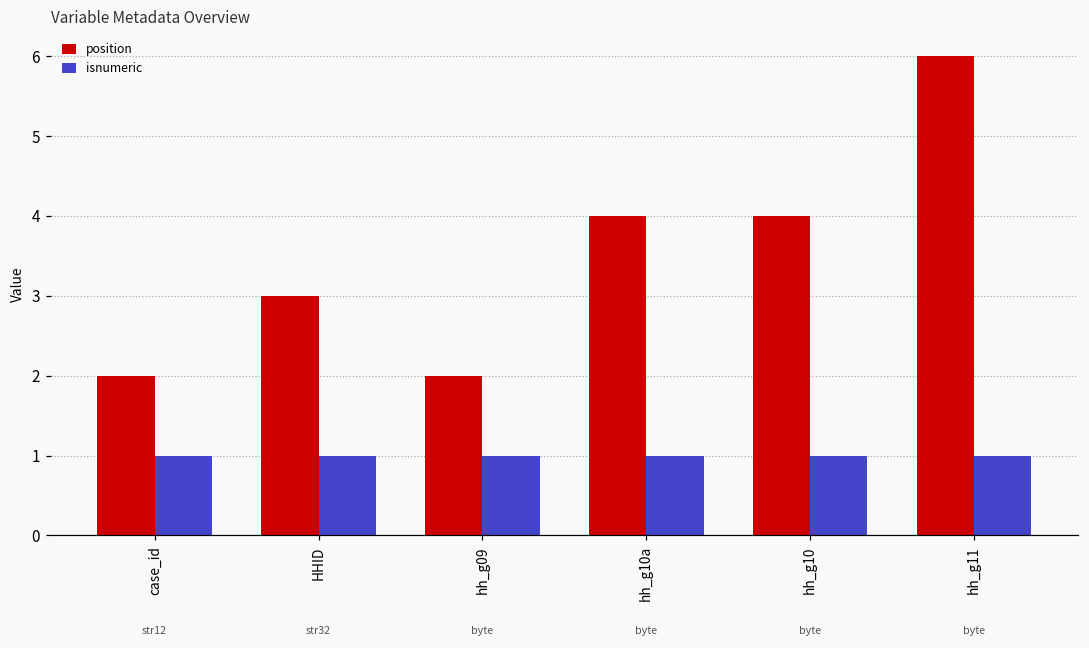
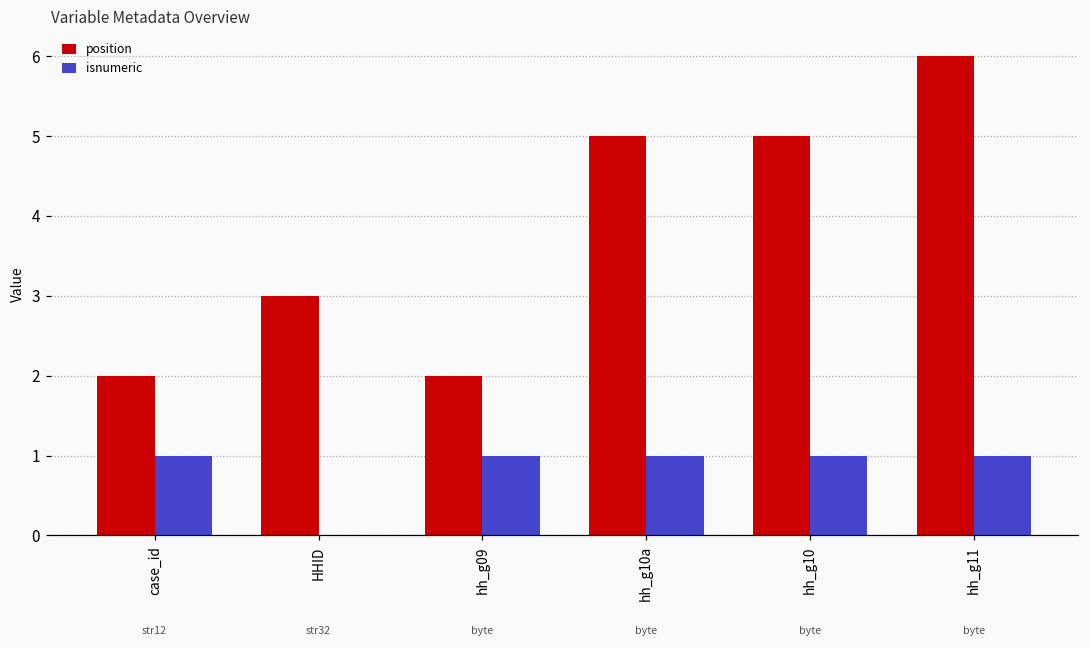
isnumeric, HHID: 1 -> 0
position, hh_g10a: 4 -> 5
position, hh_g10: 4 -> 5
